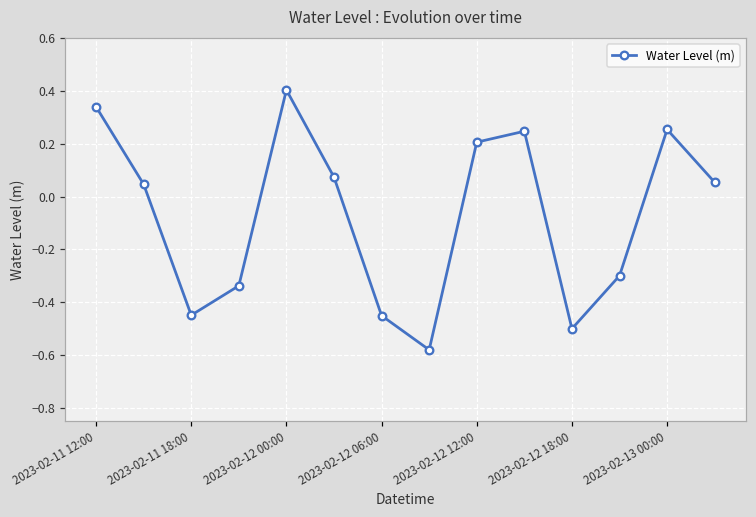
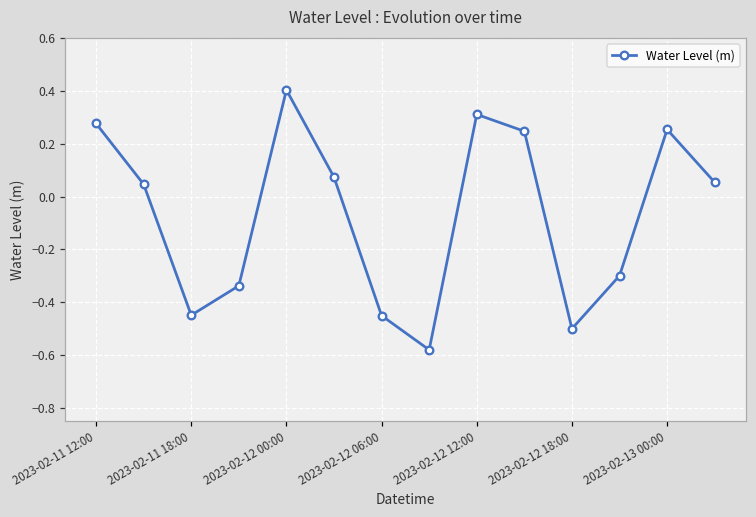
2023-02-11 12:00: 0.34 -> 0.28
2023-02-12 12:00: 0.21 -> 0.31
